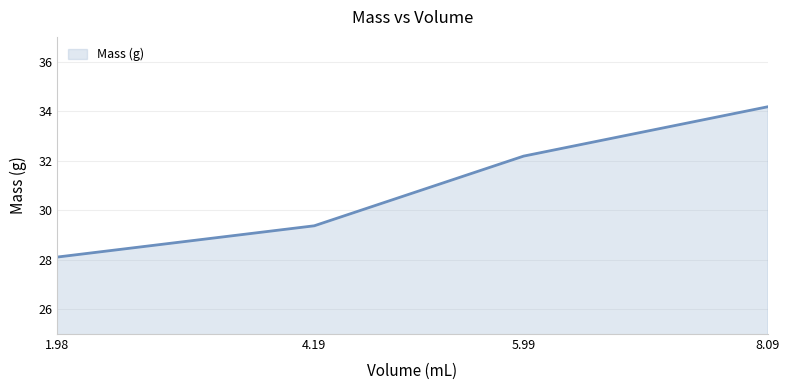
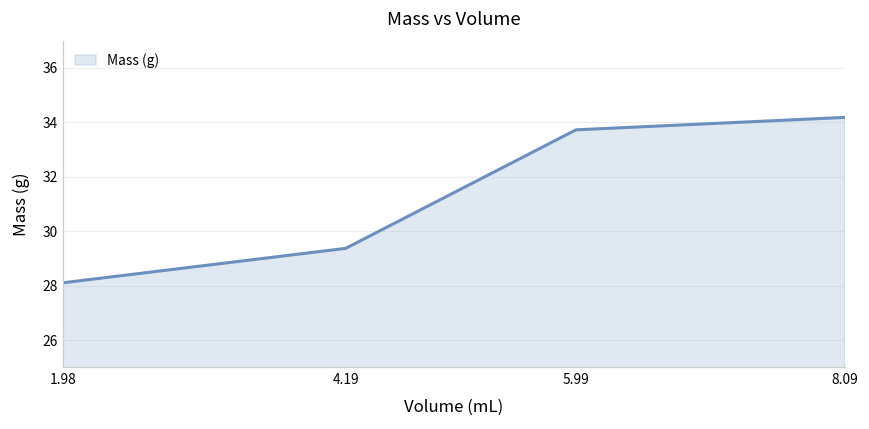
5.99: 32.2 -> 33.7
